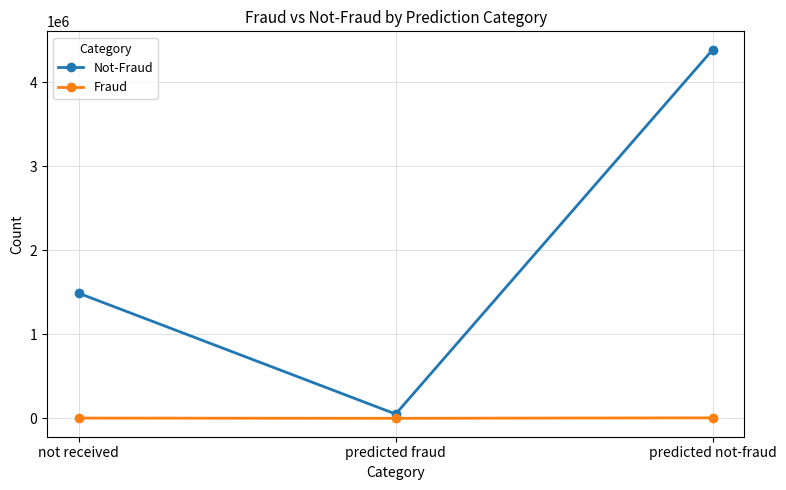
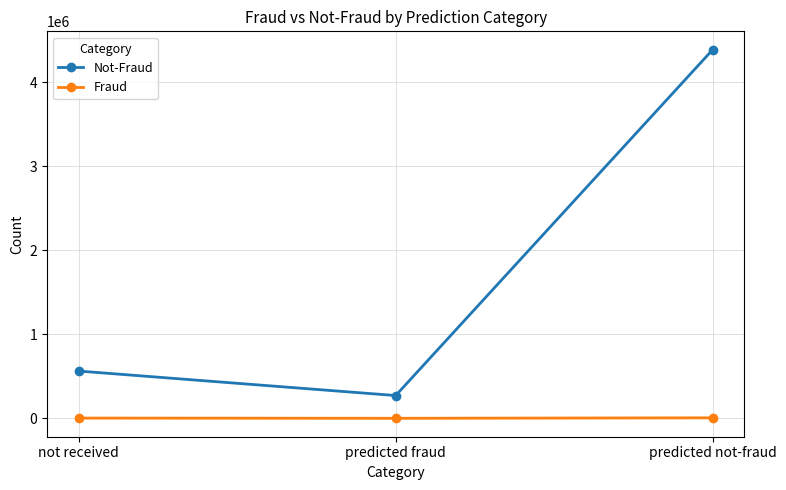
Not-Fraud, not received: 1500000 -> 600000
Not-Fraud, predicted fraud: 100000 -> 300000
